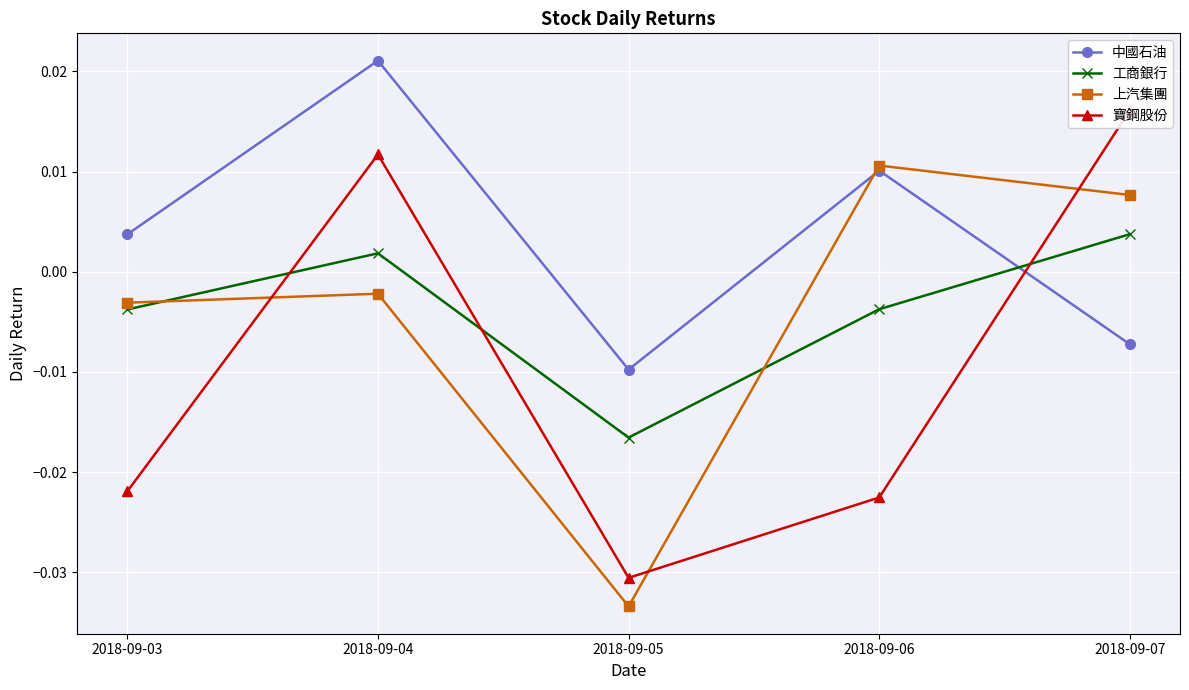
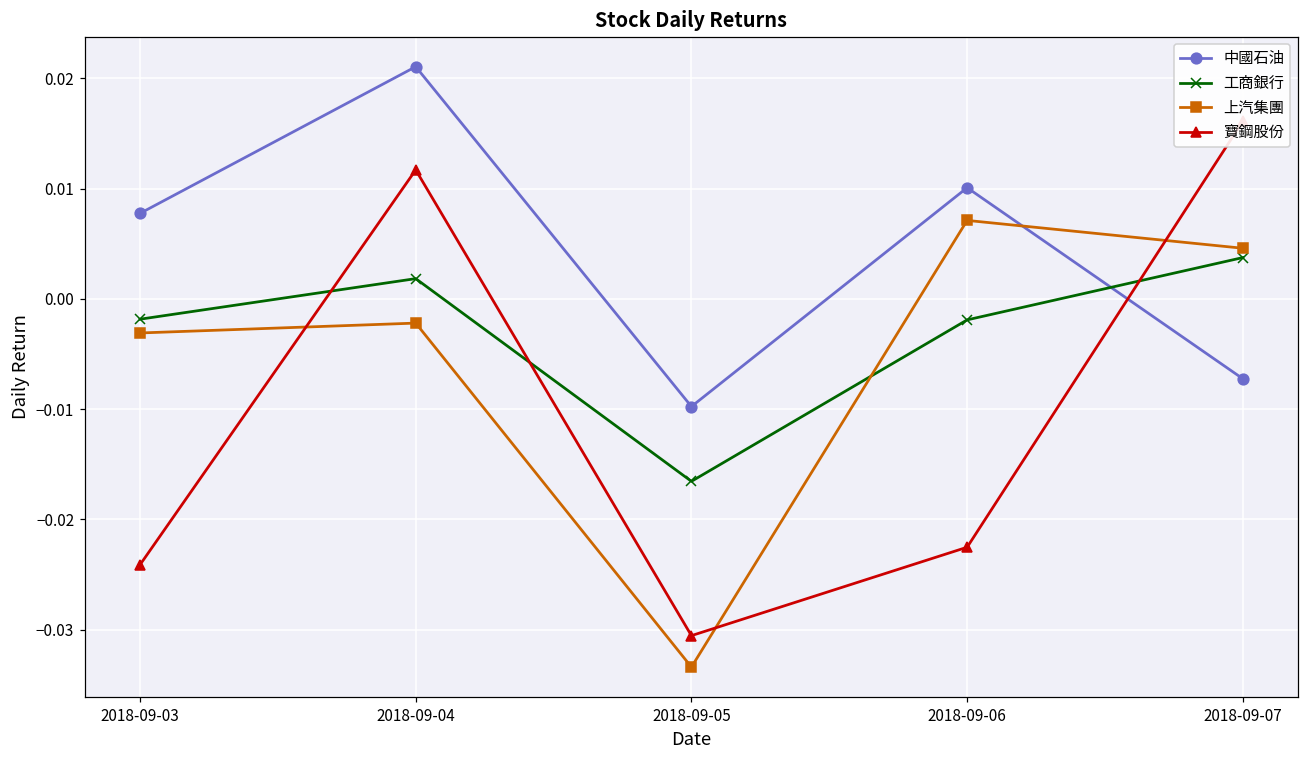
中國石油, 2018-09-03: 0.0037 -> 0.0078
工商銀行, 2018-09-03: -0.0038 -> -0.0018
寶鋼股份, 2018-09-03: -0.0219 -> -0.0241
工商銀行, 2018-09-06: -0.0037 -> -0.0019
上汽集團, 2018-09-06: 0.0106 -> 0.0071
上汽集團, 2018-09-07: 0.0077 -> 0.0046
